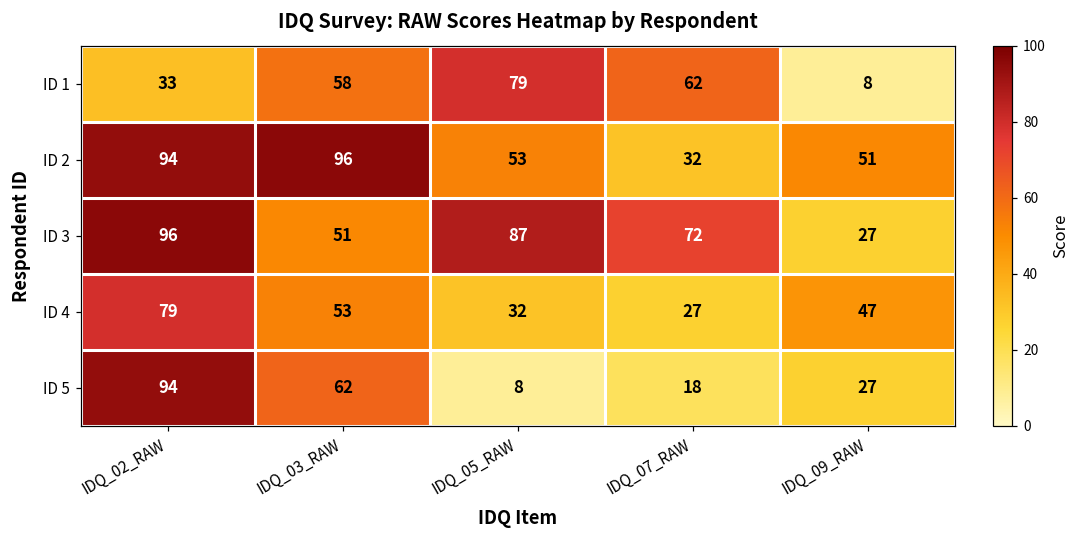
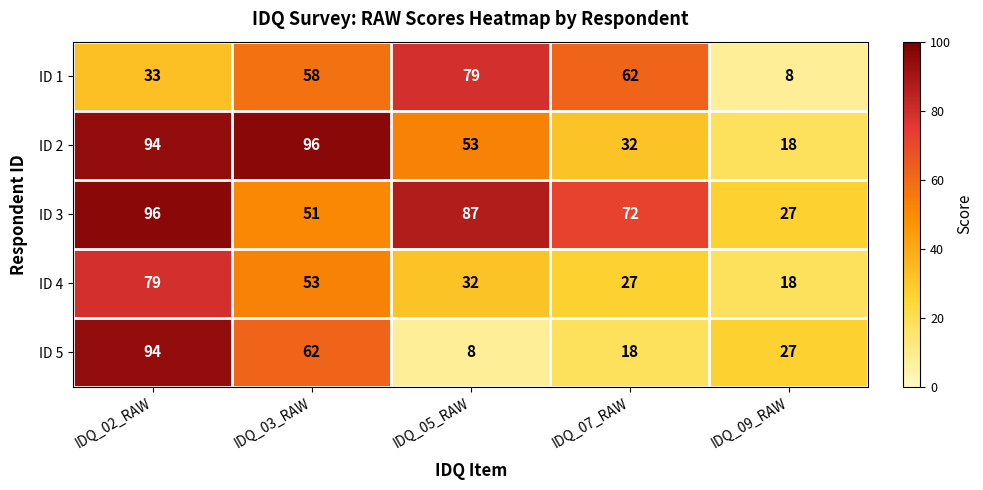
ID 2, IDQ_09_RAW: 51 -> 18
ID 4, IDQ_09_RAW: 47 -> 18
